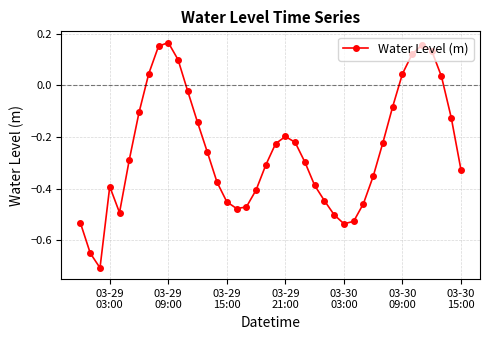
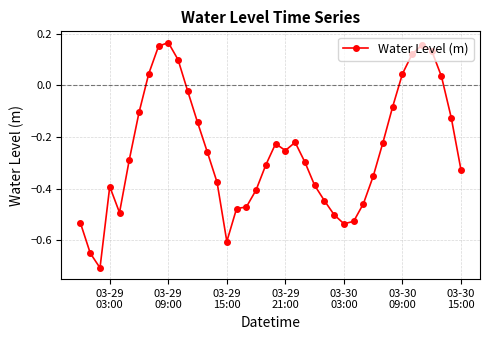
03-29 15:00: -0.45 -> -0.60
03-29 21:00: -0.20 -> -0.25
